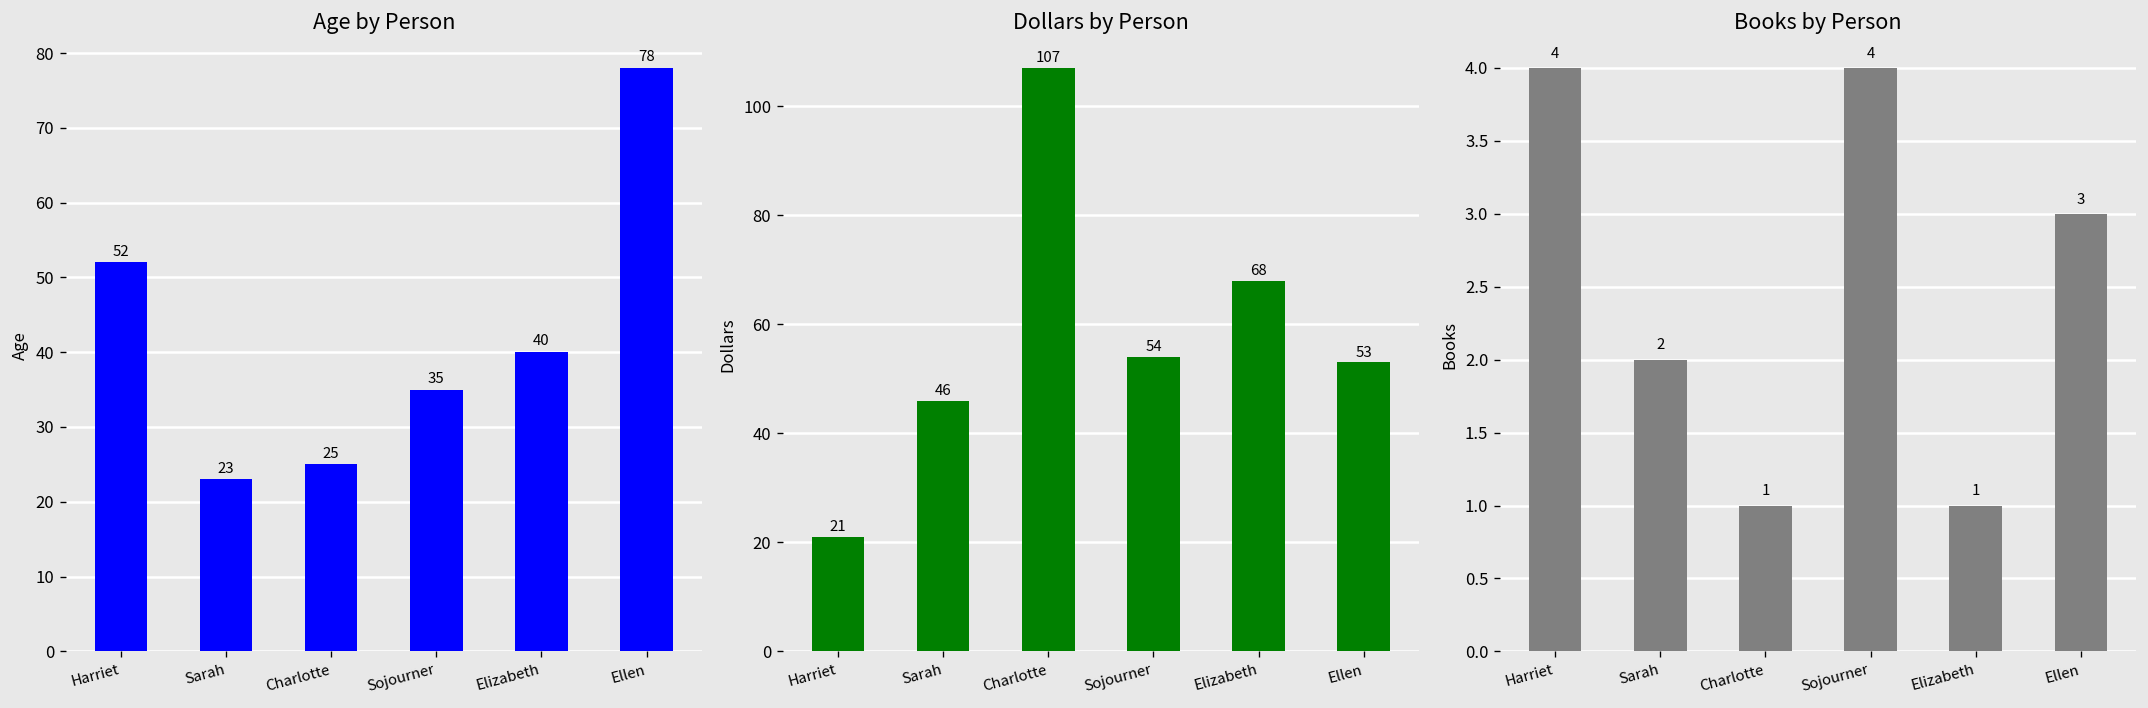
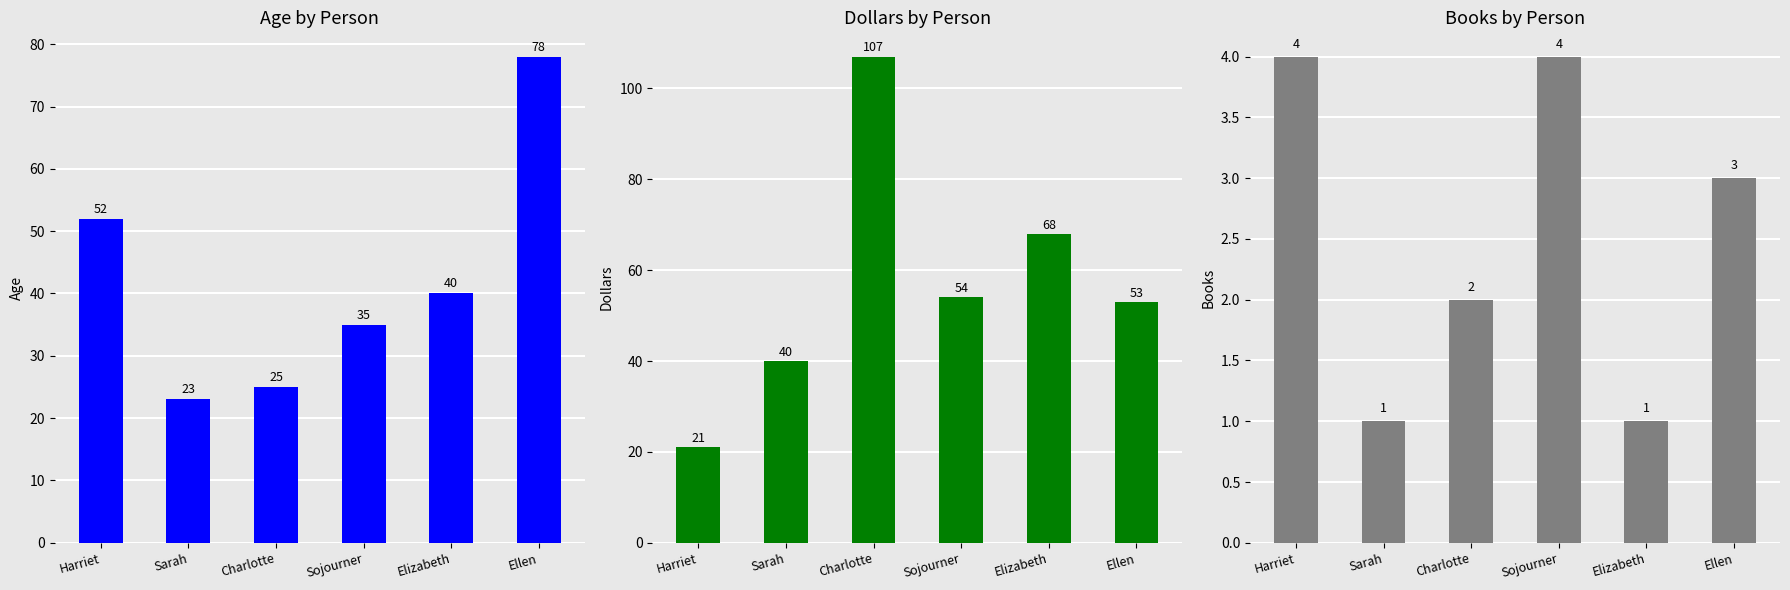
Dollars by Person, Sarah: 46 -> 40
Books by Person, Sarah: 2 -> 1
Books by Person, Charlotte: 1 -> 2
